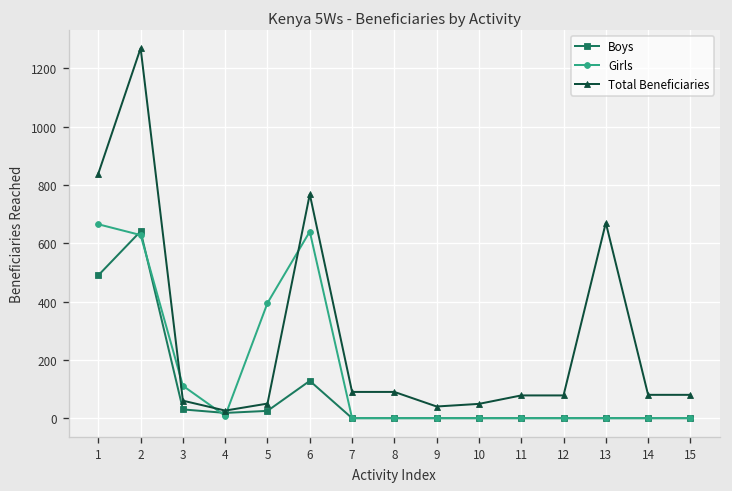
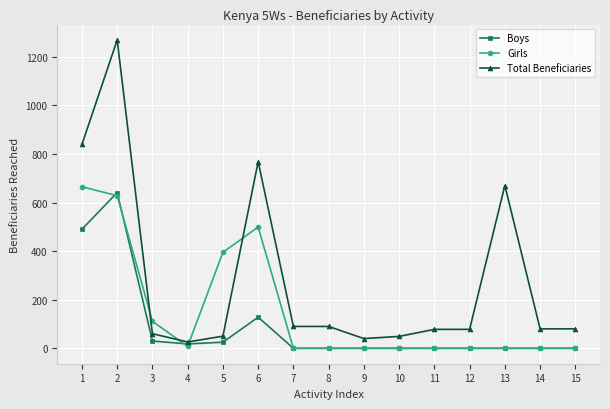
Girls, 6: 640 -> 500
